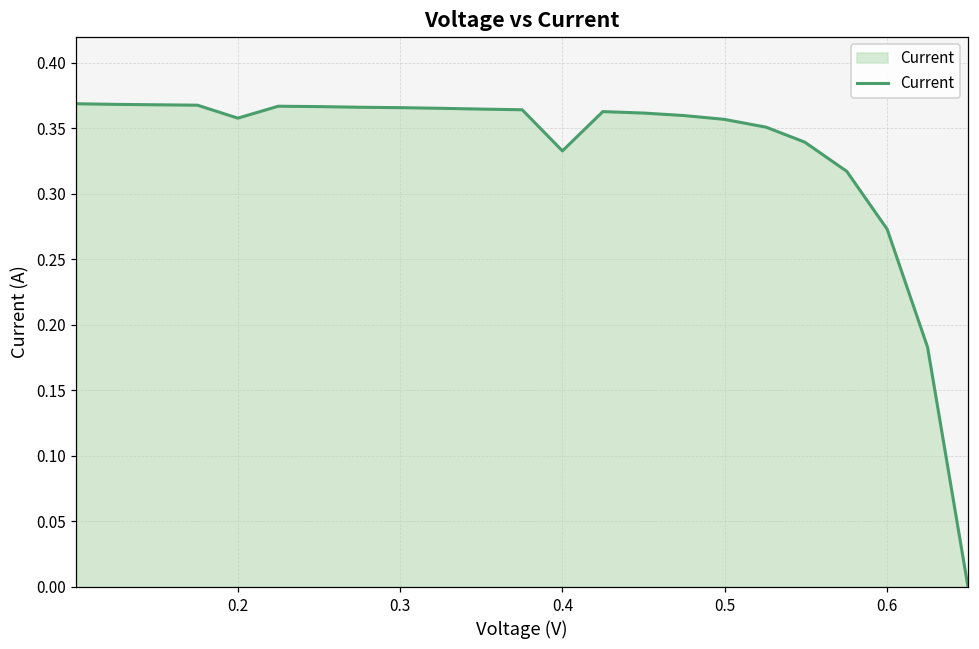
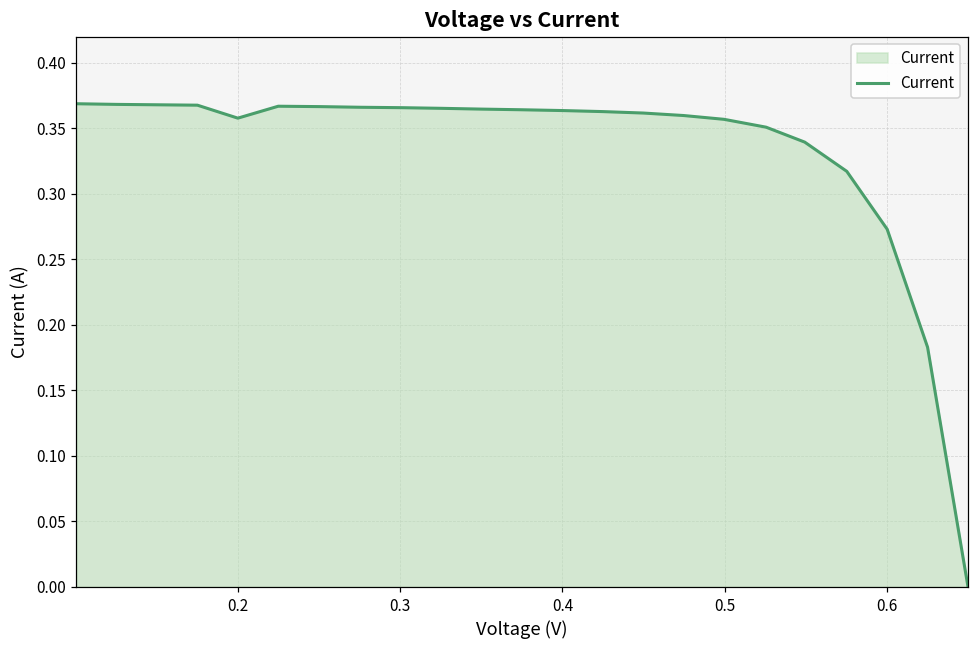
0.4: 0.333 -> 0.364
